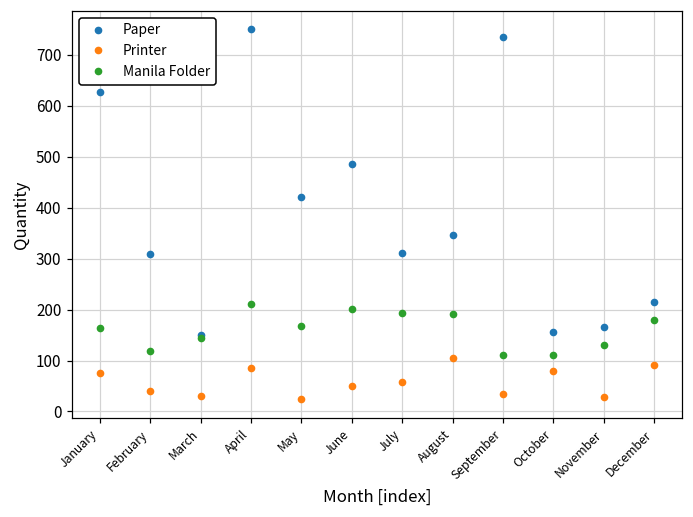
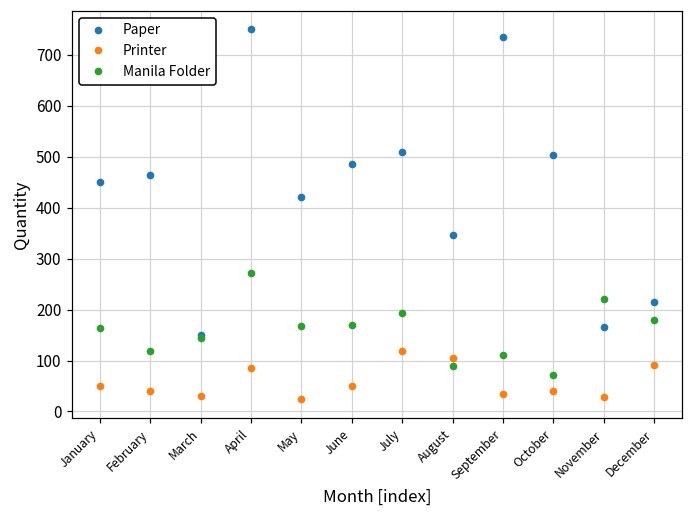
Paper, January: 630 -> 450
Printer, January: 80 -> 50
Paper, February: 310 -> 460
Manila Folder, April: 210 -> 270
Manila Folder, June: 200 -> 170
Paper, July: 310 -> 510
Printer, July: 60 -> 120
Manila Folder, August: 190 -> 90
Paper, October: 160 -> 500
Printer, October: 80 -> 40
Manila Folder, October: 110 -> 70
Manila Folder, November: 130 -> 220
